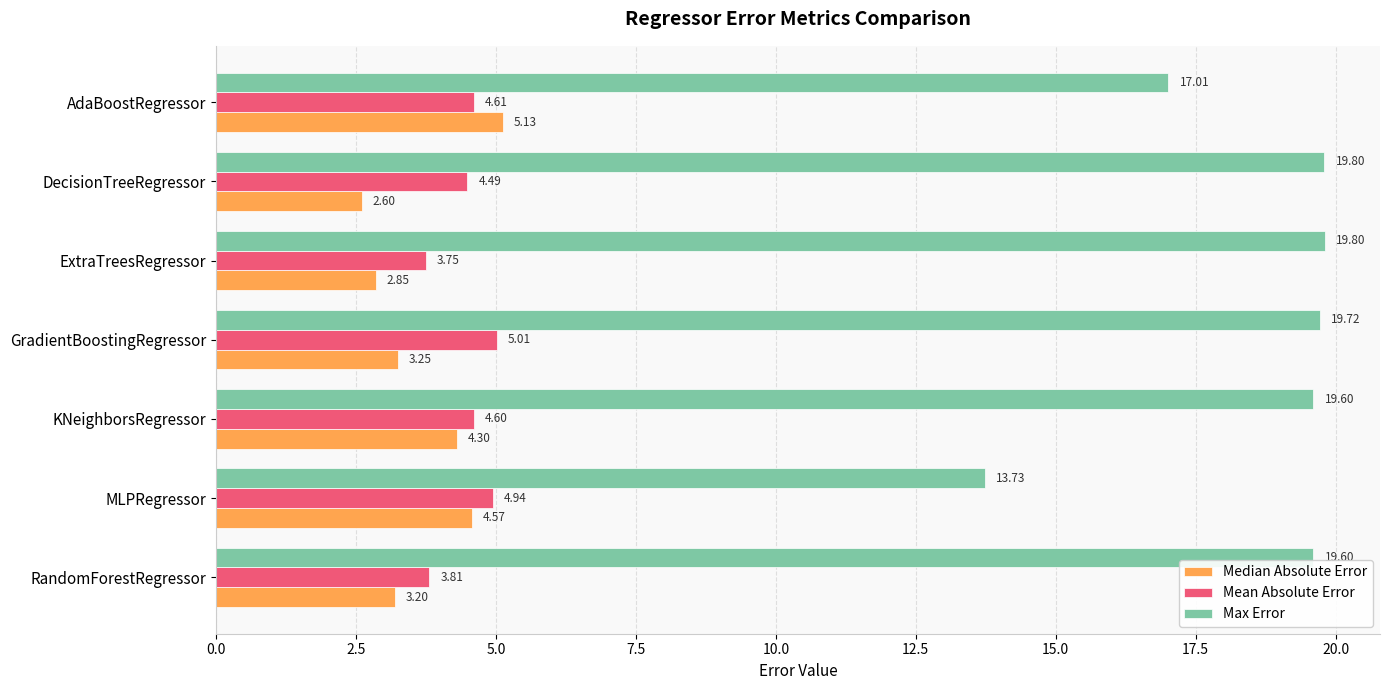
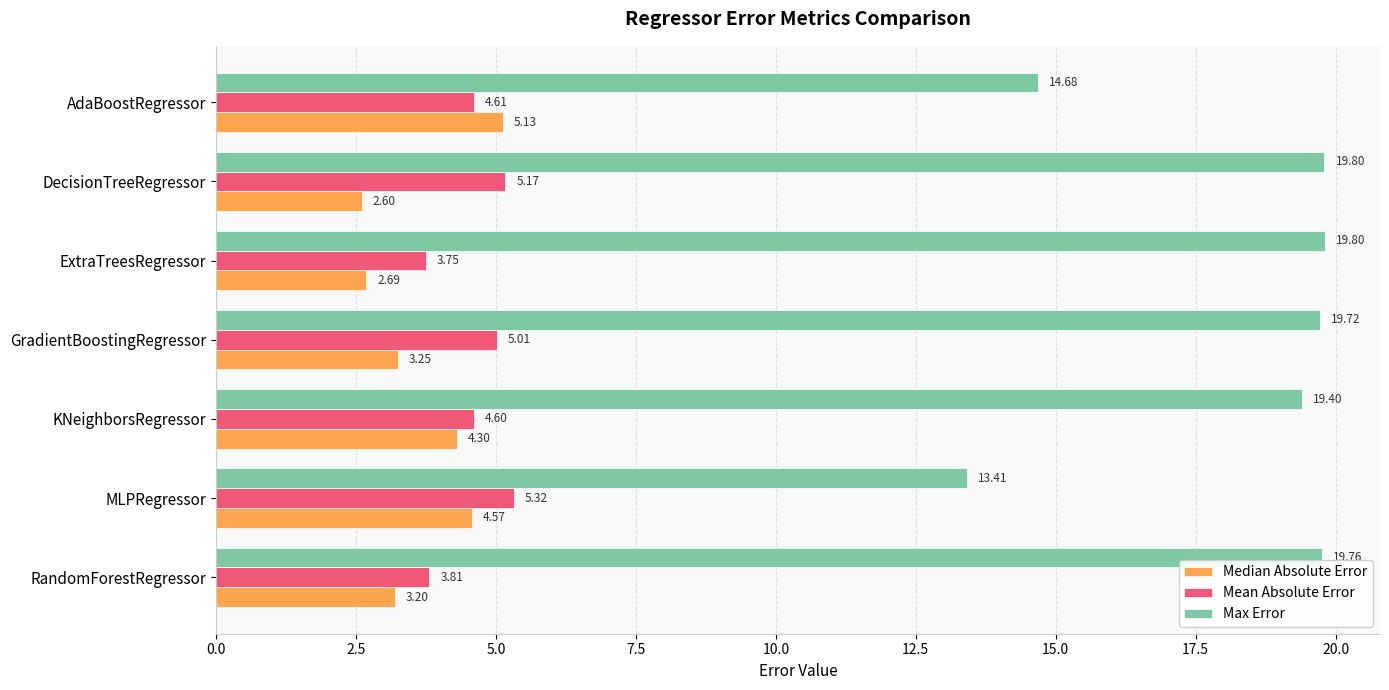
Max Error, AdaBoostRegressor: 17.01 -> 14.68
Mean Absolute Error, DecisionTreeRegressor: 4.49 -> 5.17
Median Absolute Error, ExtraTreesRegressor: 2.85 -> 2.69
Max Error, KNeighborsRegressor: 19.60 -> 19.40
Max Error, MLPRegressor: 13.73 -> 13.41
Mean Absolute Error, MLPRegressor: 4.94 -> 5.32
Max Error, RandomForestRegressor: 19.6 -> 19.8
